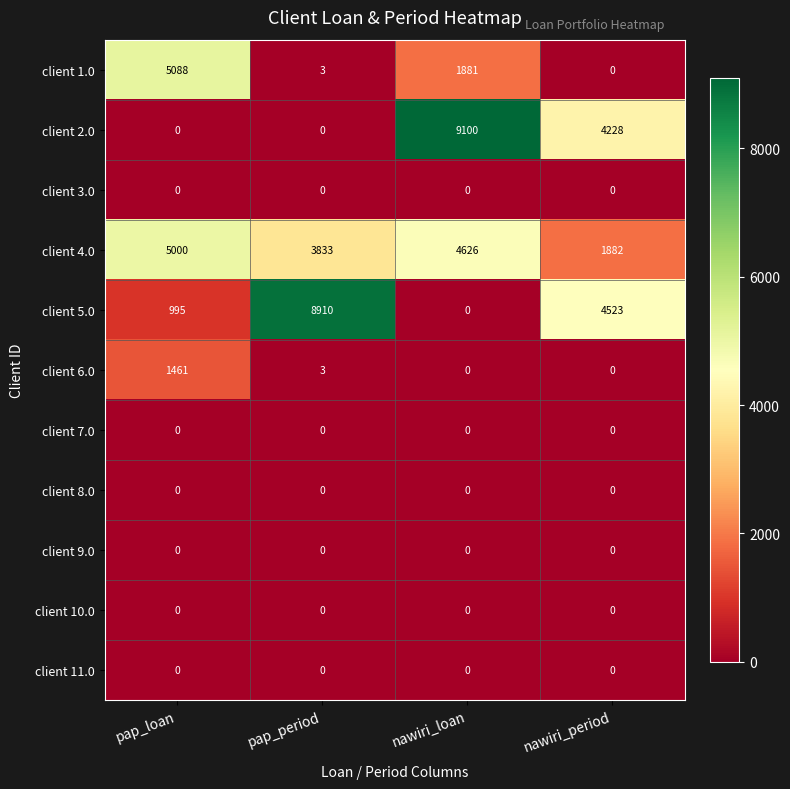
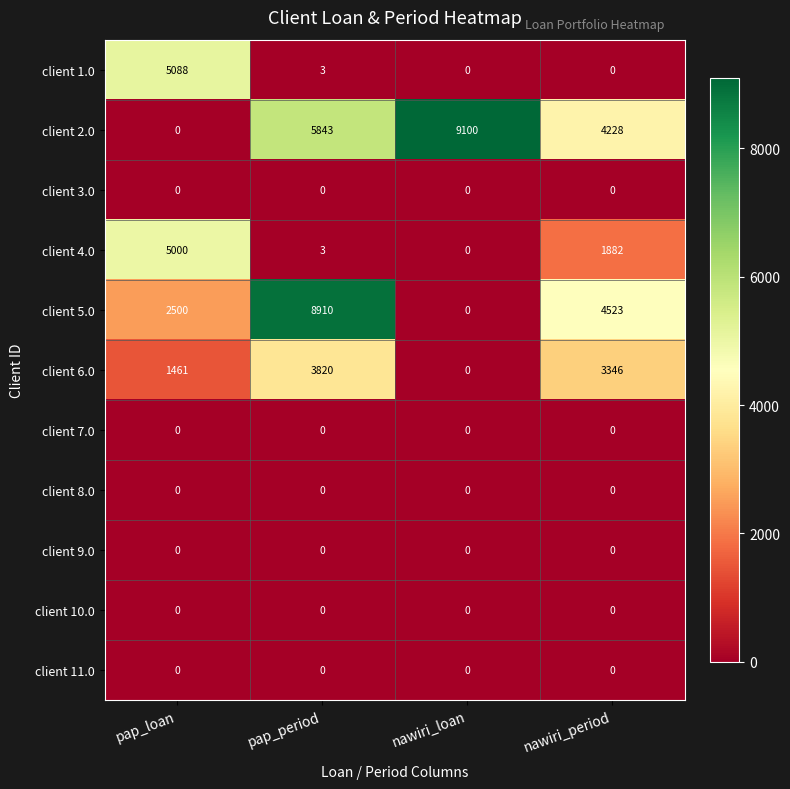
client 1.0, nawiri_loan: 1881 -> 0
client 2.0, pap_period: 0 -> 5843
client 4.0, pap_period: 3833 -> 3
client 4.0, nawiri_loan: 4626 -> 0
client 5.0, pap_loan: 995 -> 2500
client 6.0, pap_period: 3 -> 3820
client 6.0, nawiri_period: 0 -> 3346
